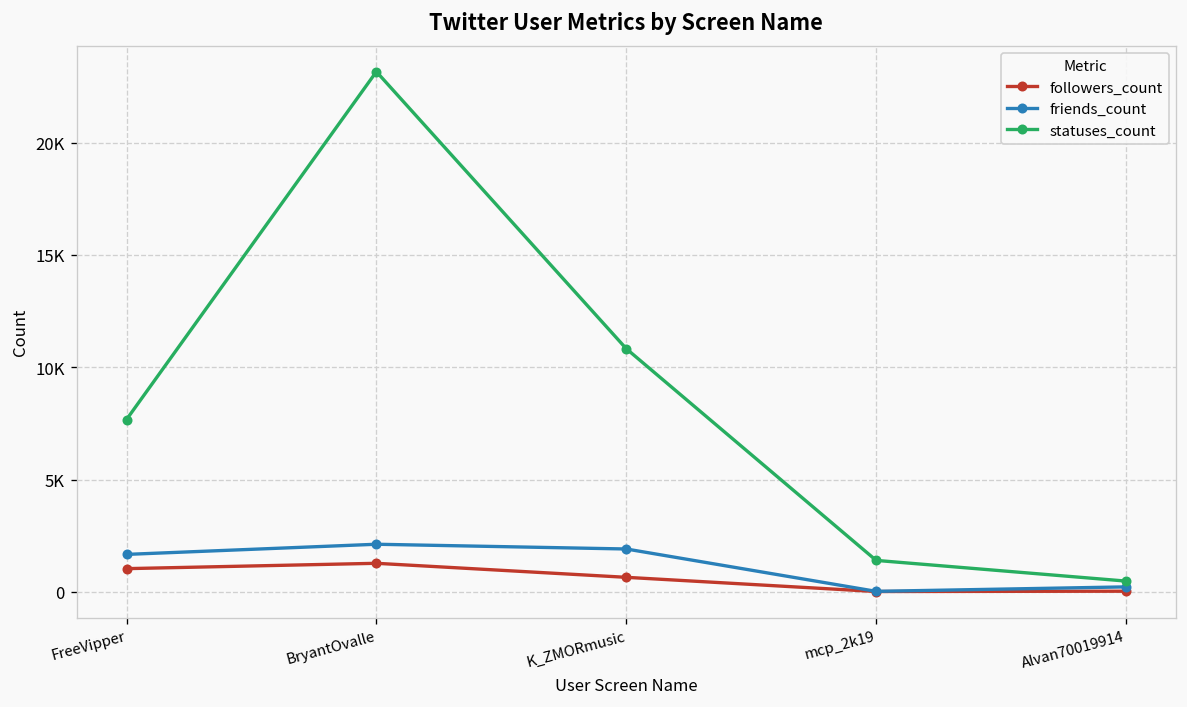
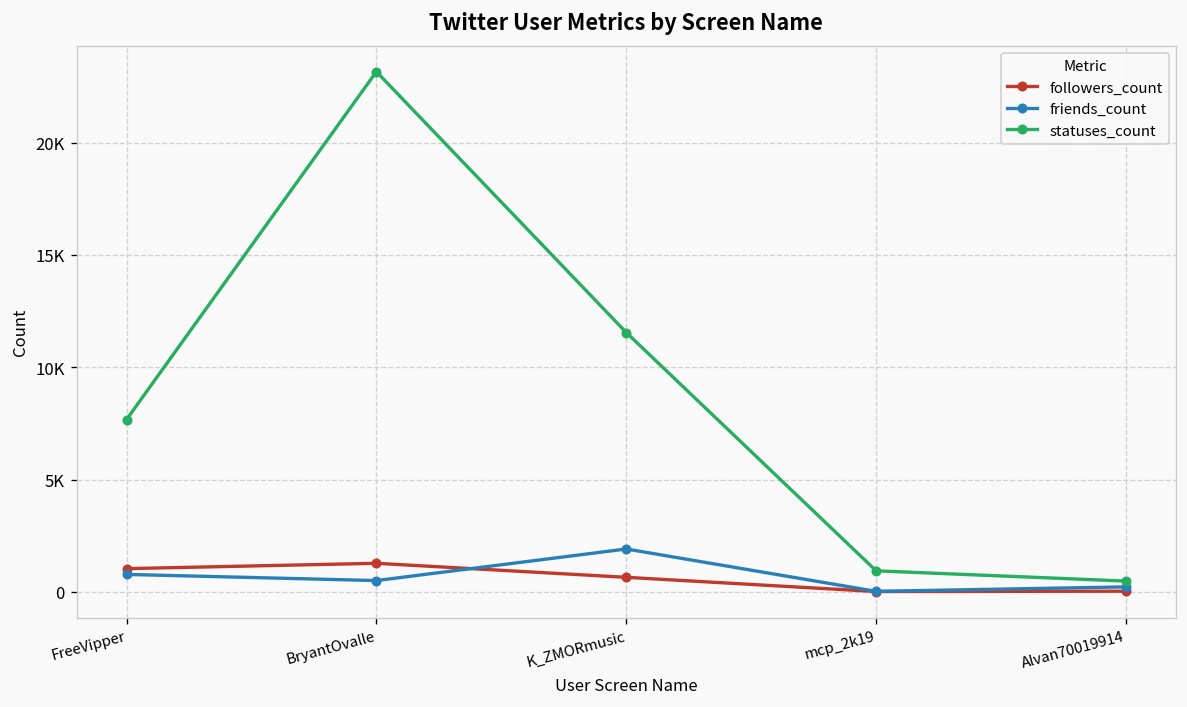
friends_count, FreeVipper: 1700 -> 800
friends_count, BryantOvalle: 2100 -> 500
statuses_count, K_ZMORmusic: 10800 -> 11500
statuses_count, mcp_2k19: 1400 -> 900
